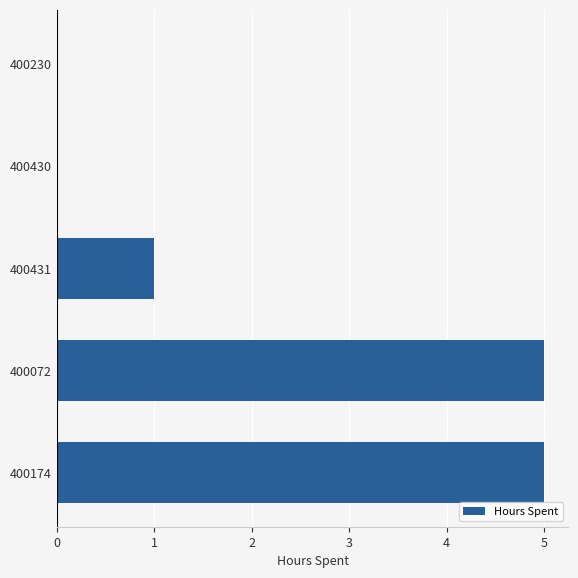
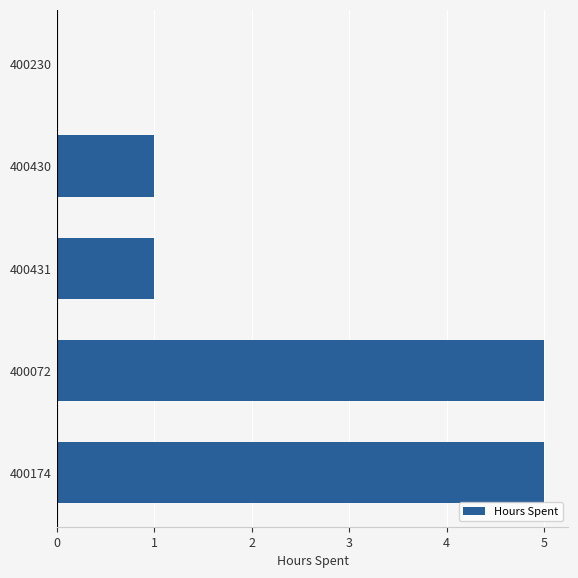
400430: 0 -> 1
